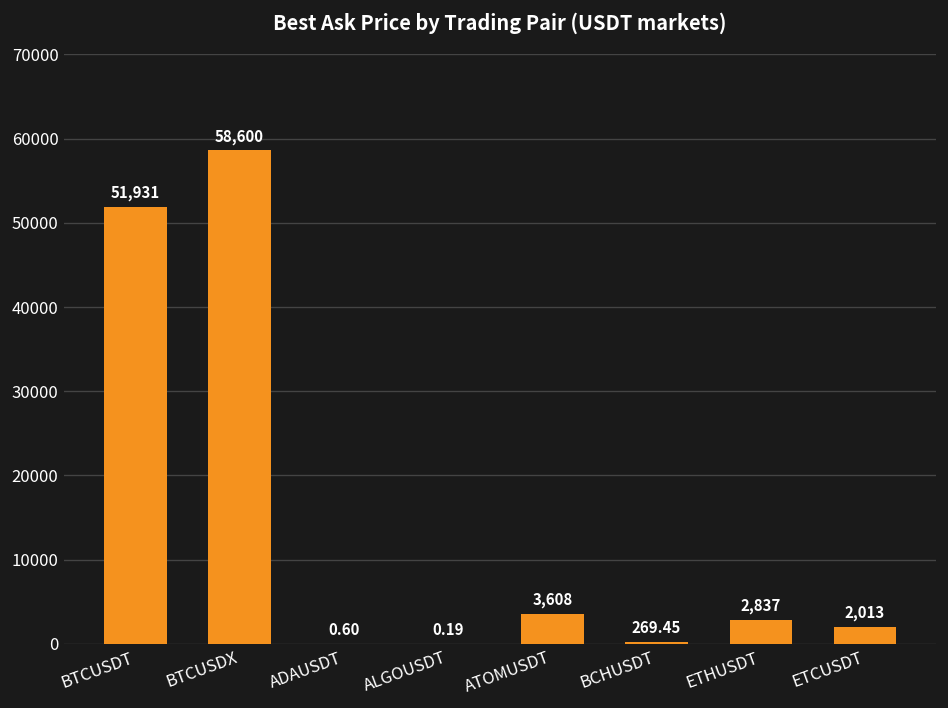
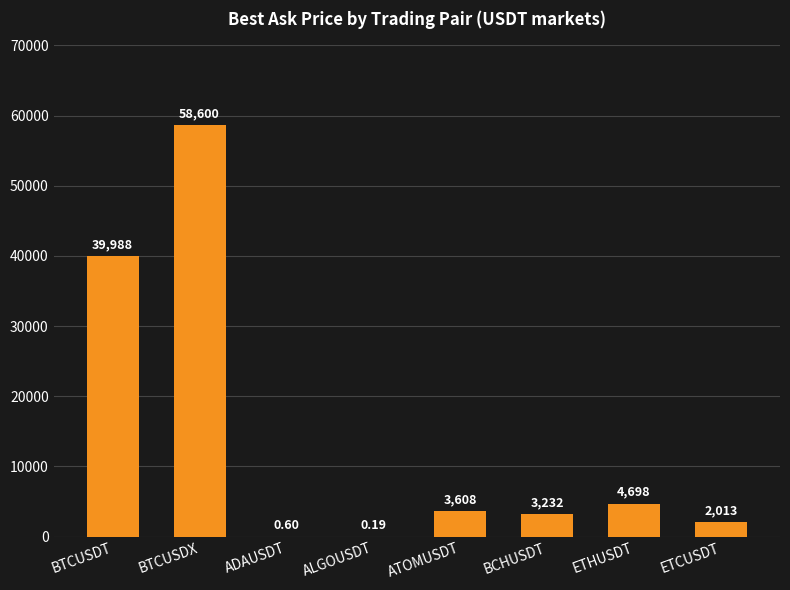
BTCUSDT: 51,931 -> 39,988
BCHUSDT: 269.45 -> 3,232
ETHUSDT: 2,837 -> 4,698
